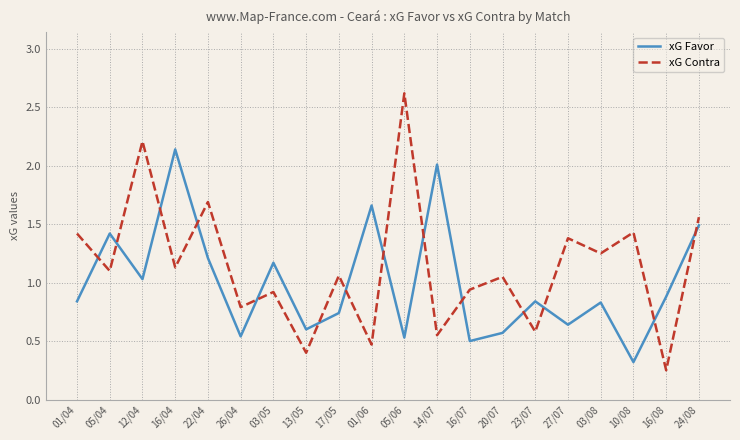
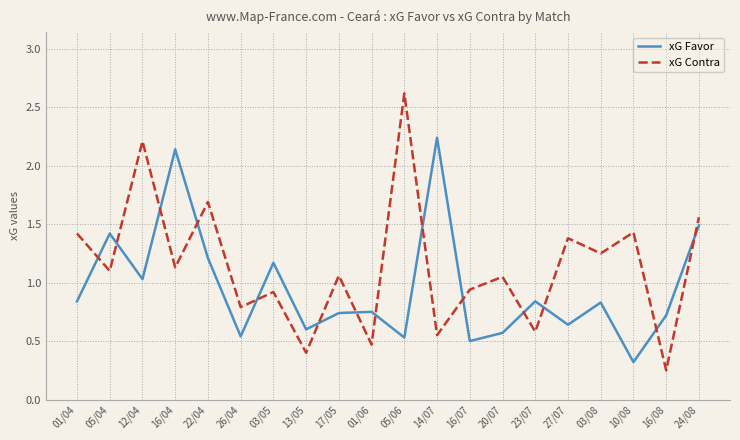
xG Favor, 01/06: 1.66 -> 0.75
xG Favor, 14/07: 2.01 -> 2.24
xG Favor, 16/08: 0.88 -> 0.72
